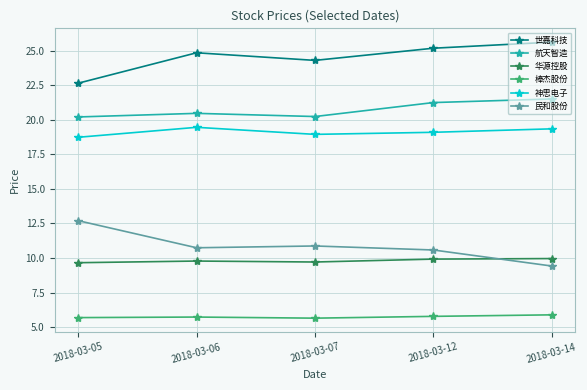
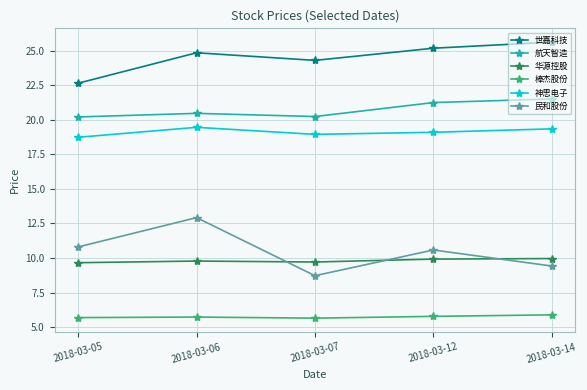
民和股份, 2018-03-05: 12.7 -> 10.8
民和股份, 2018-03-06: 10.7 -> 12.9
民和股份, 2018-03-07: 10.9 -> 8.7
